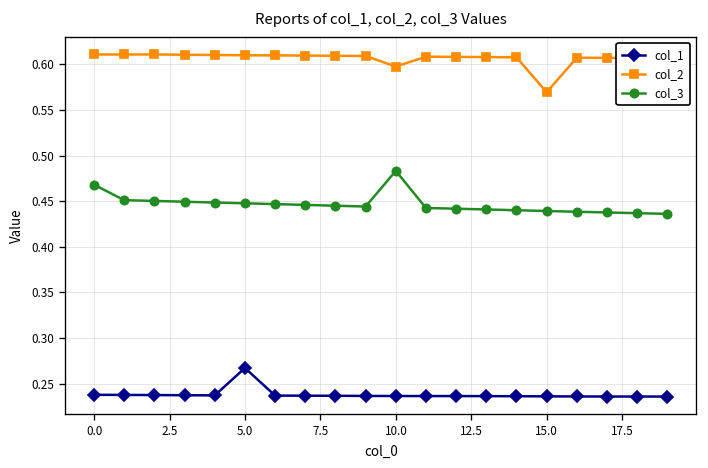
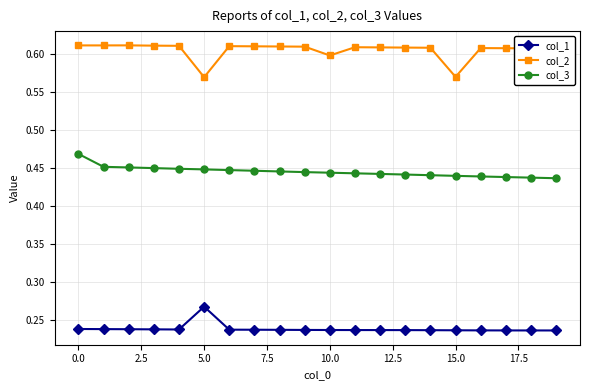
col_2, 5.0: 0.61 -> 0.57
col_3, 10.0: 0.48 -> 0.44
